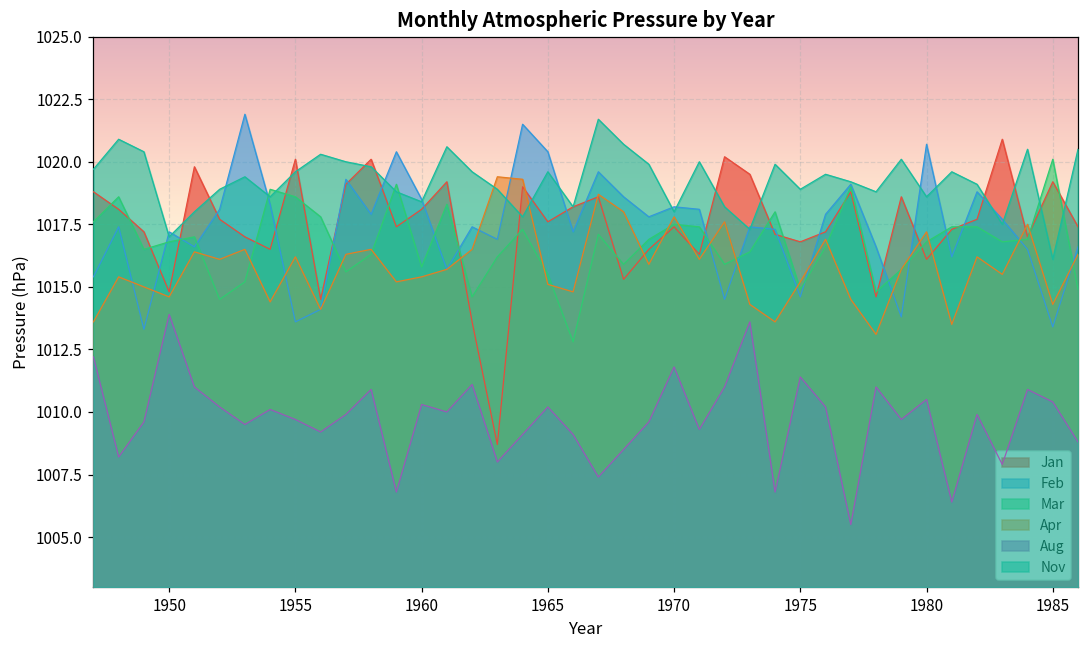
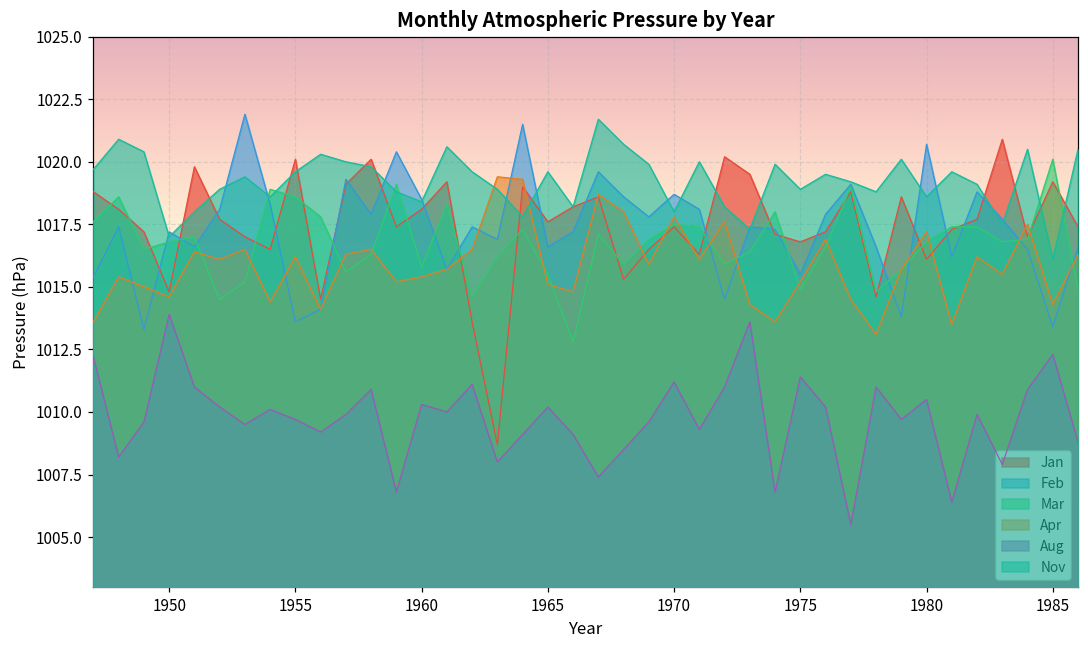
Feb, 1965: 1020.4 -> 1016.6
Feb, 1970: 1018.2 -> 1018.7
Aug, 1970: 1011.8 -> 1011.2
Feb, 1975: 1014.6 -> 1015.5
Aug, 1985: 1010.4 -> 1012.3
